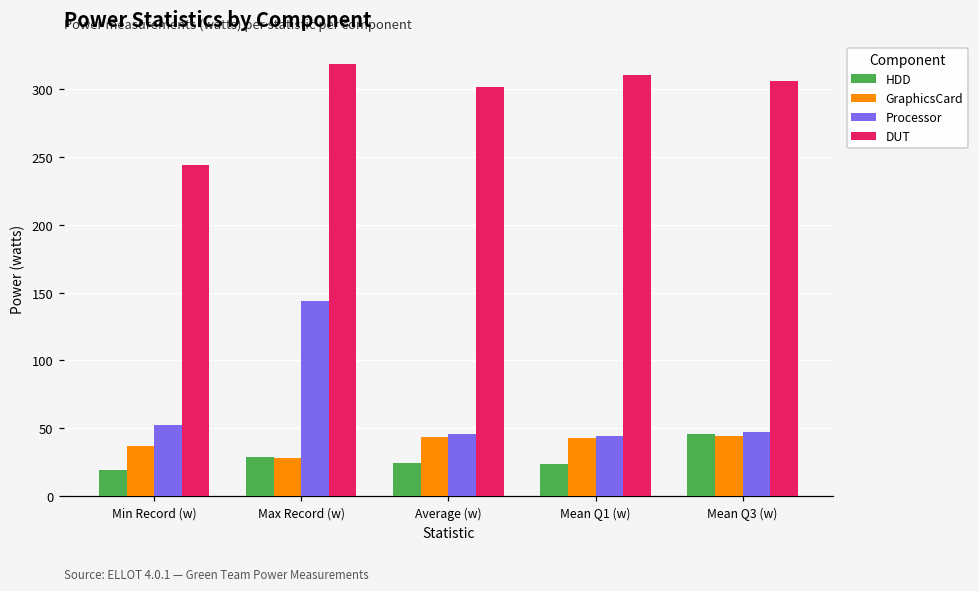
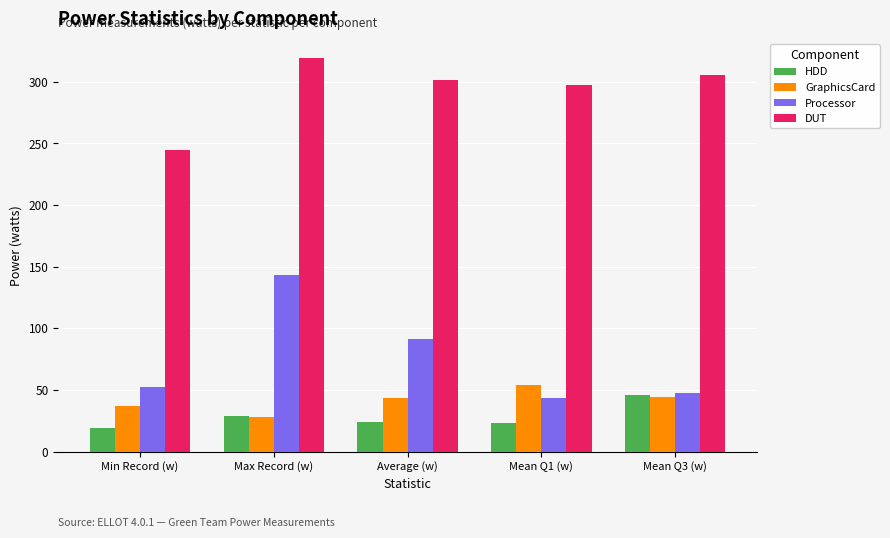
Processor, Average (w): 46 -> 92
GraphicsCard, Mean Q1 (w): 43 -> 54
DUT, Mean Q1 (w): 311 -> 298
